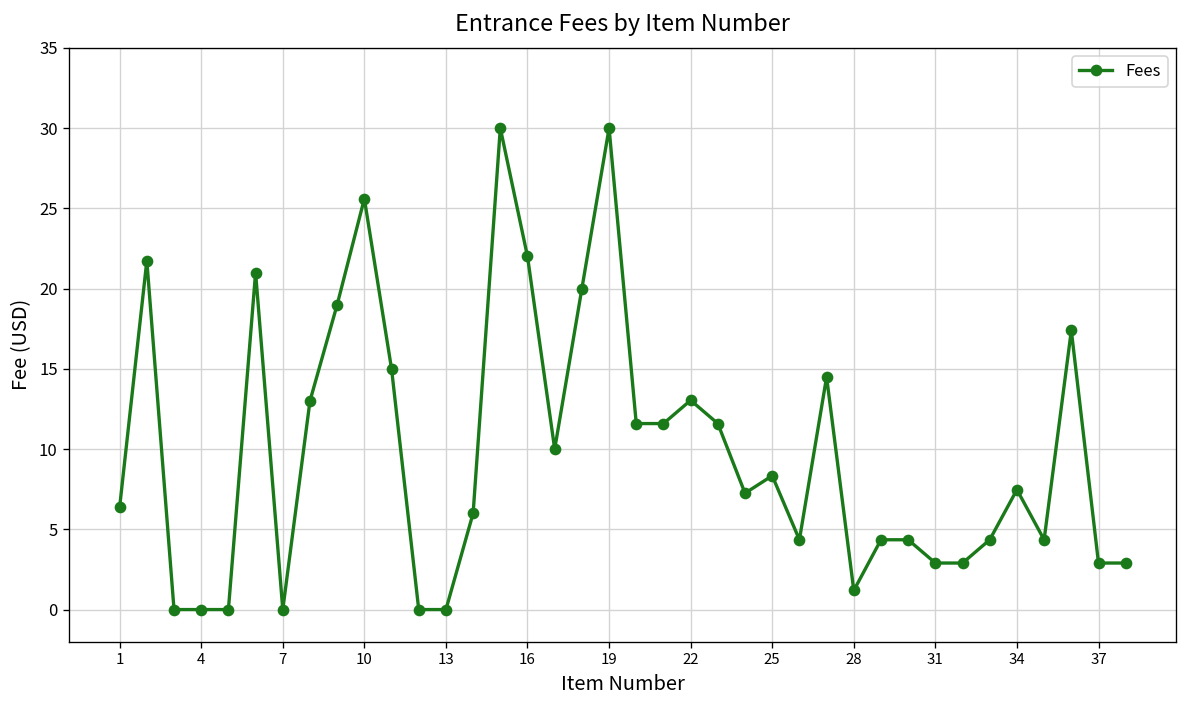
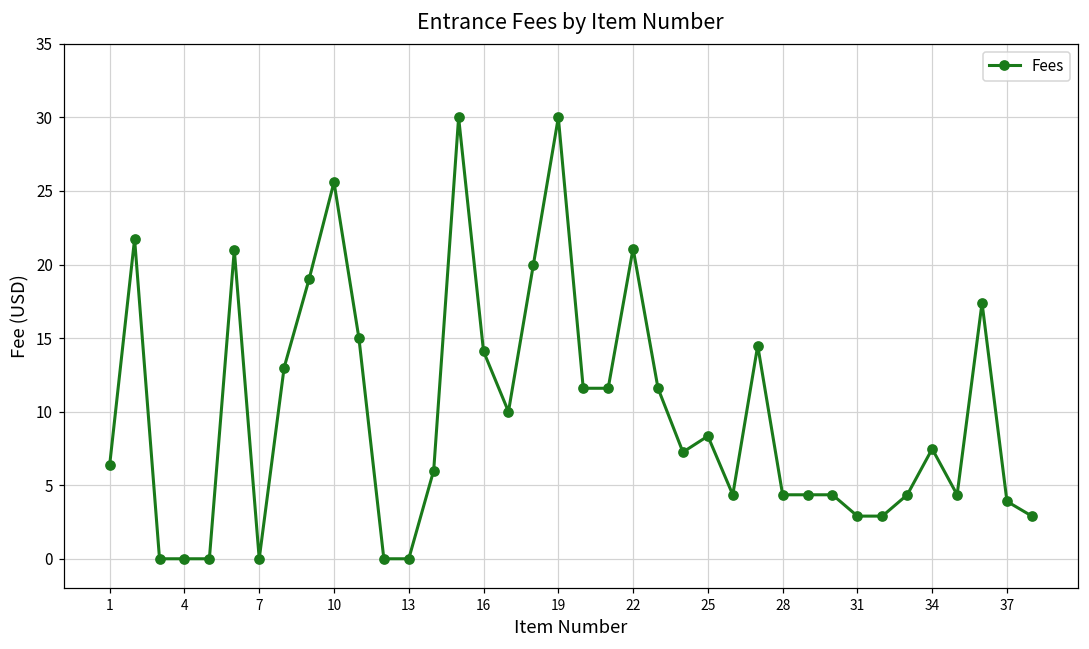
16: 22.0 -> 14.1
22: 13.0 -> 21.1
28: 1.2 -> 4.4
37: 2.9 -> 3.9
